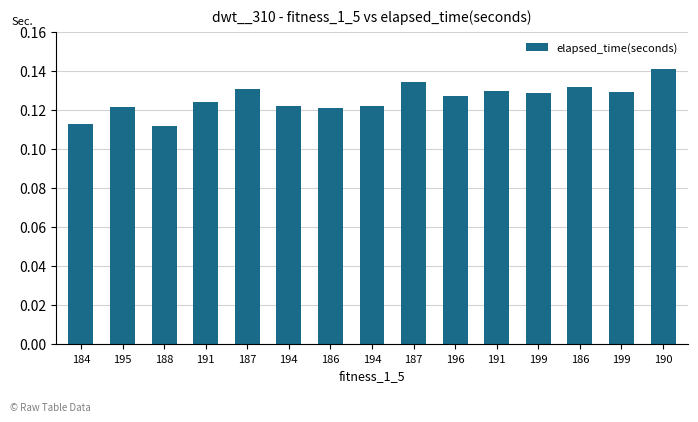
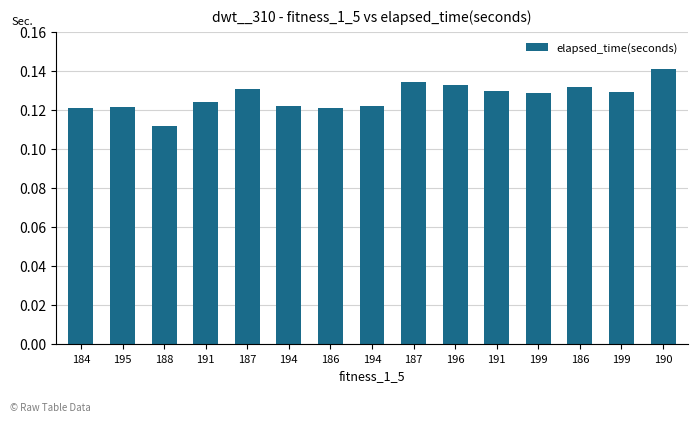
184: 0.113 -> 0.121
196: 0.127 -> 0.133
